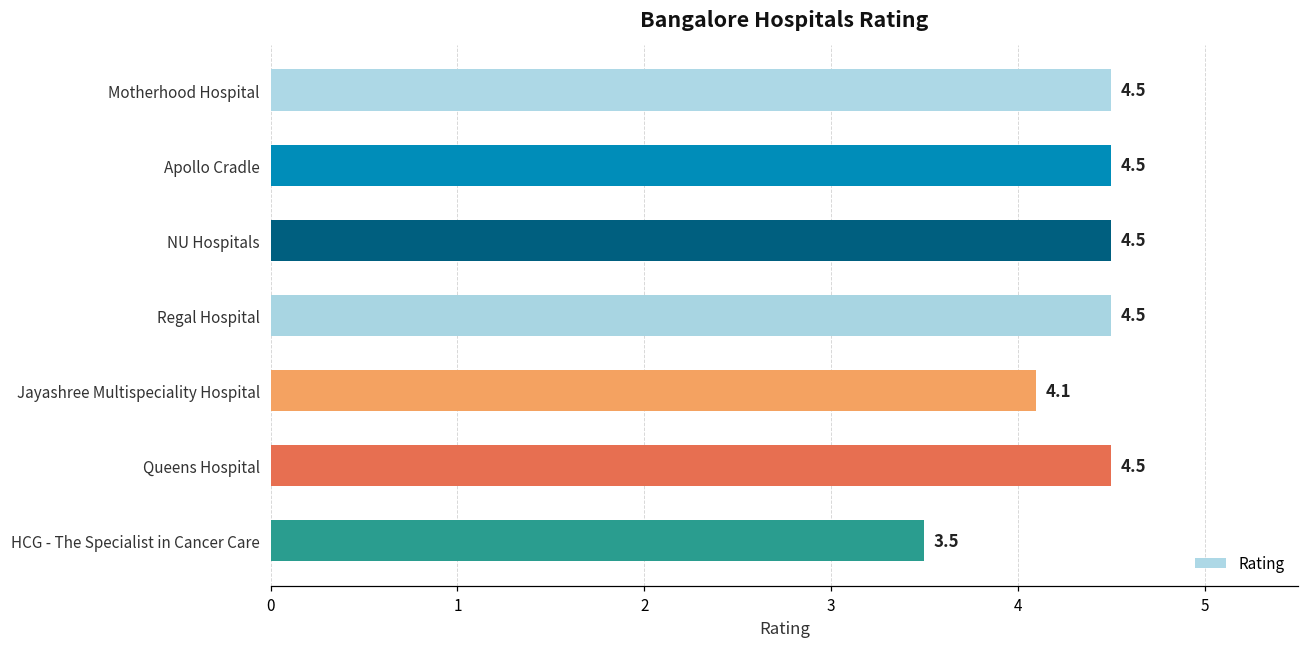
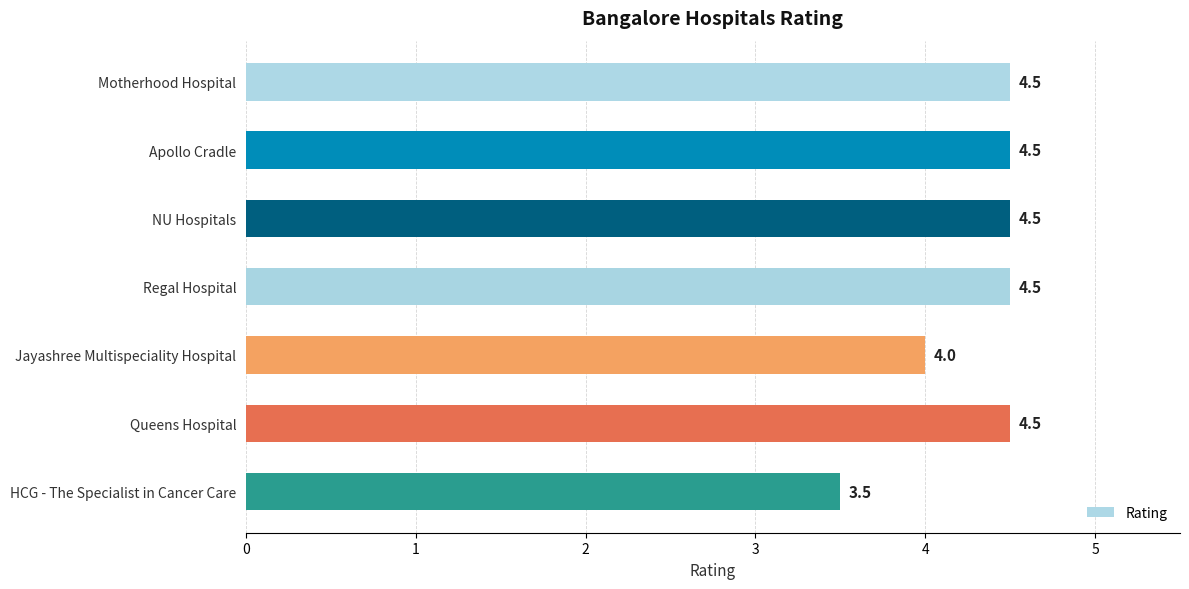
Jayashree Multispeciality Hospital: 4.1 -> 4.0
